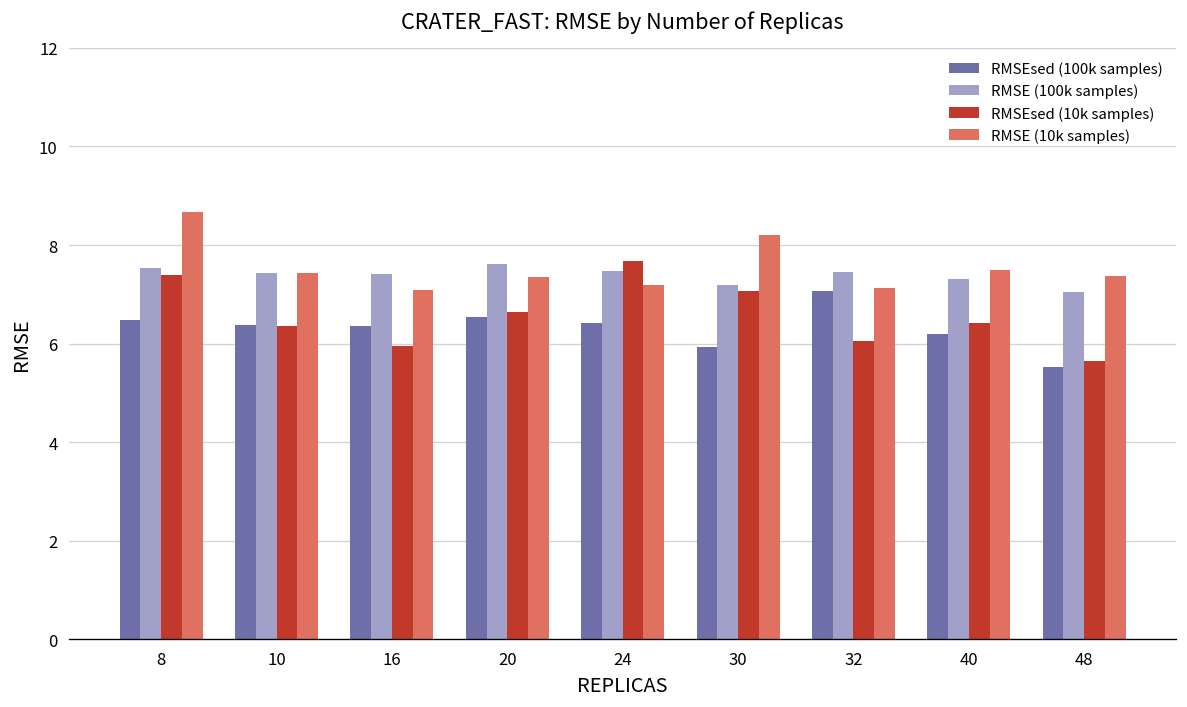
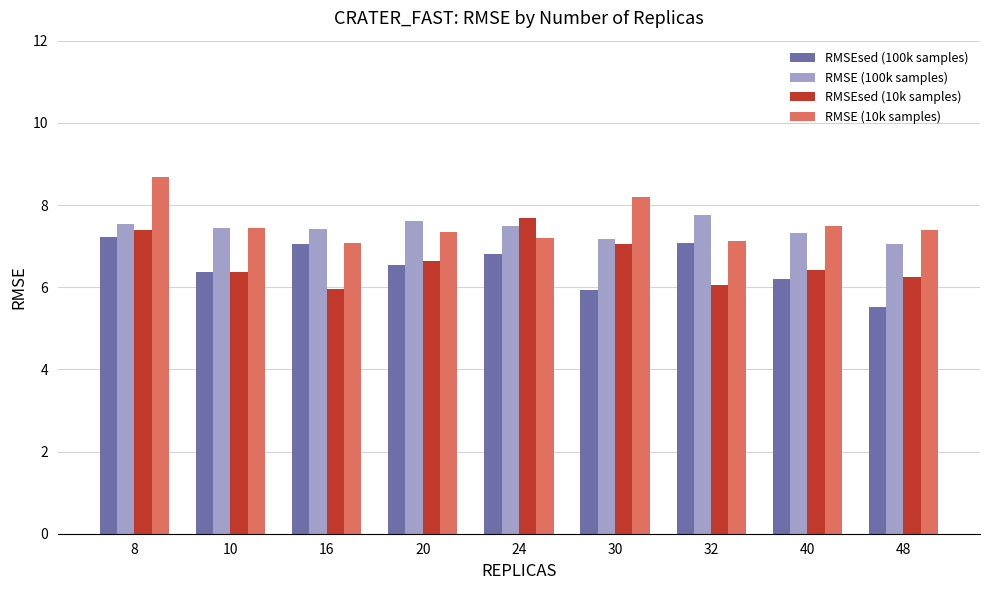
RMSEsed (100k samples), 8: 6.5 -> 7.2
RMSEsed (100k samples), 16: 6.4 -> 7.1
RMSEsed (100k samples), 24: 6.4 -> 6.8
RMSE (100k samples), 32: 7.5 -> 7.8
RMSEsed (10k samples), 48: 5.6 -> 6.3
